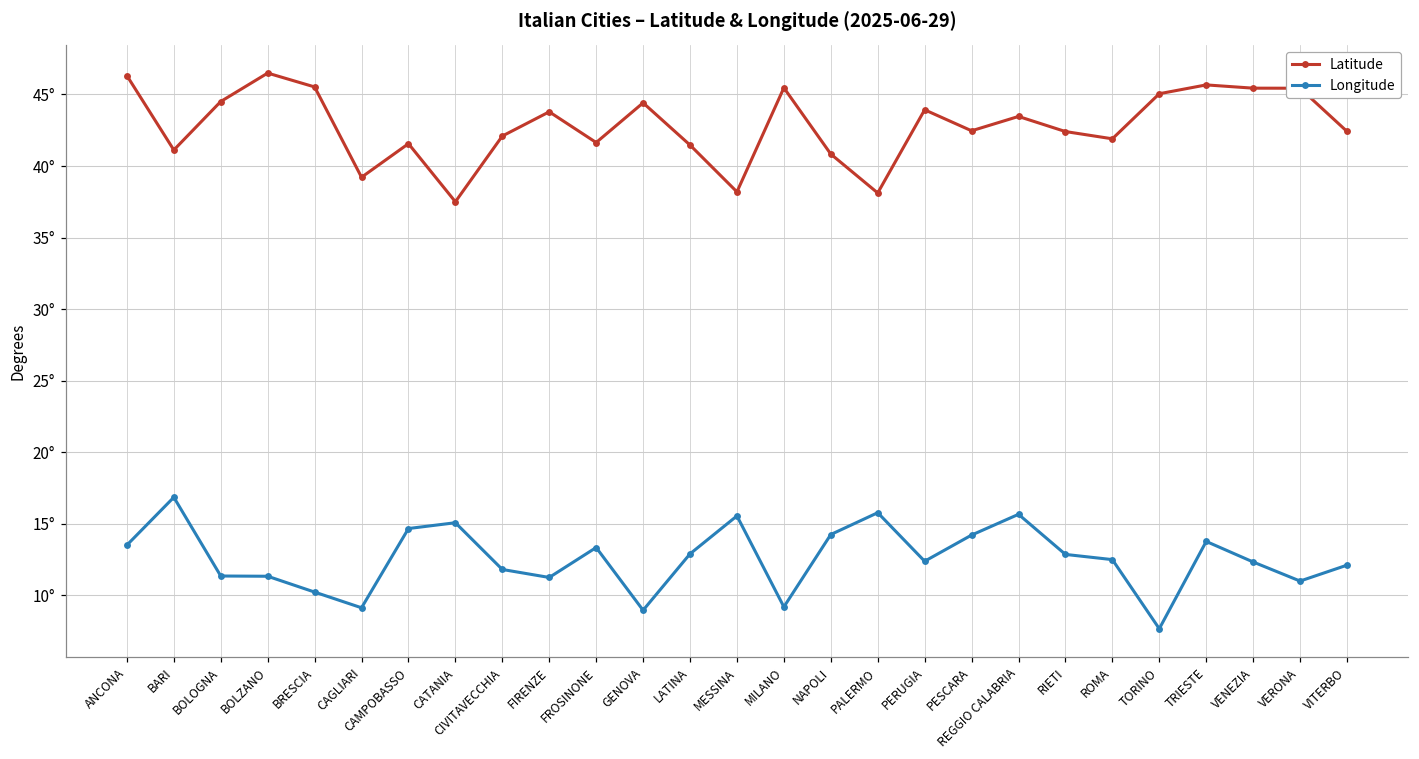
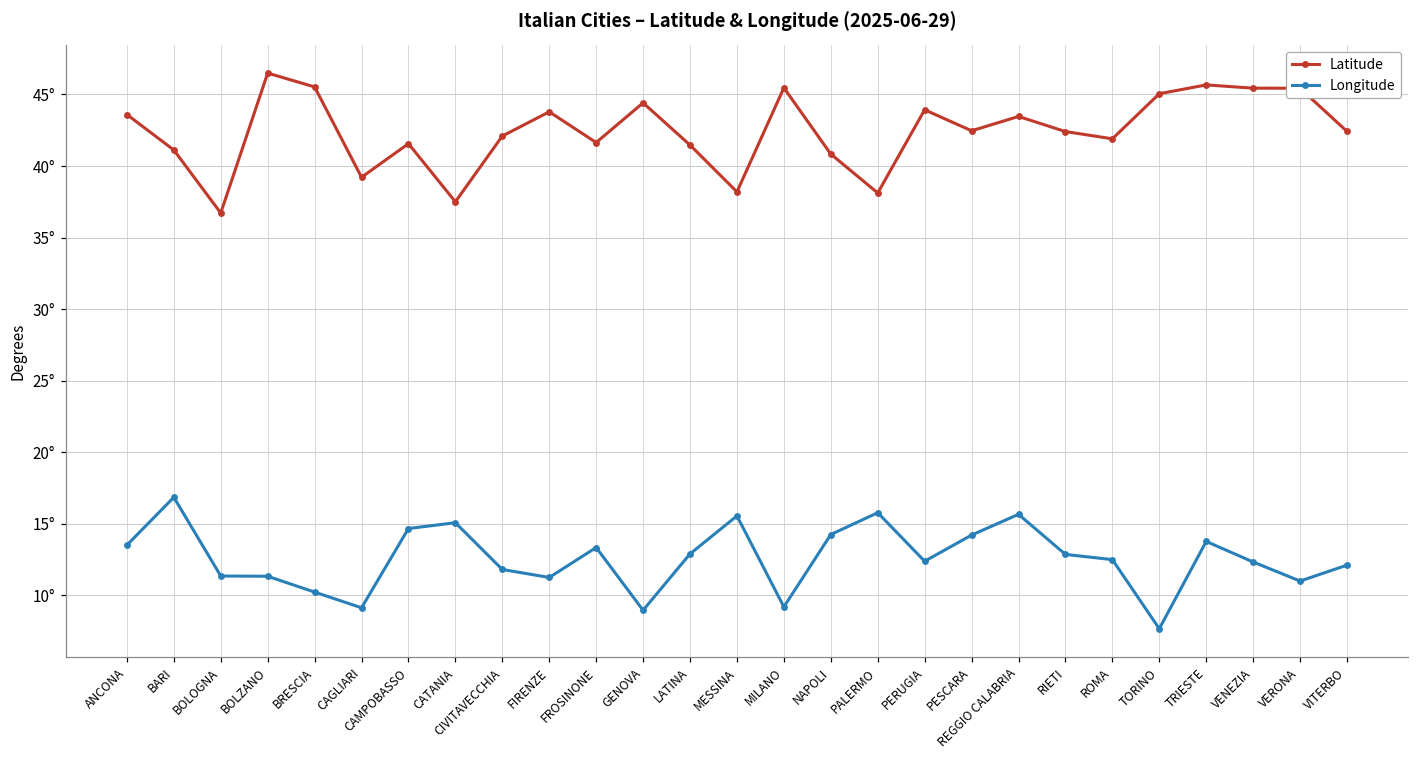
Latitude, ANCONA: 46.3° -> 43.6°
Latitude, BOLOGNA: 44.5° -> 36.7°
